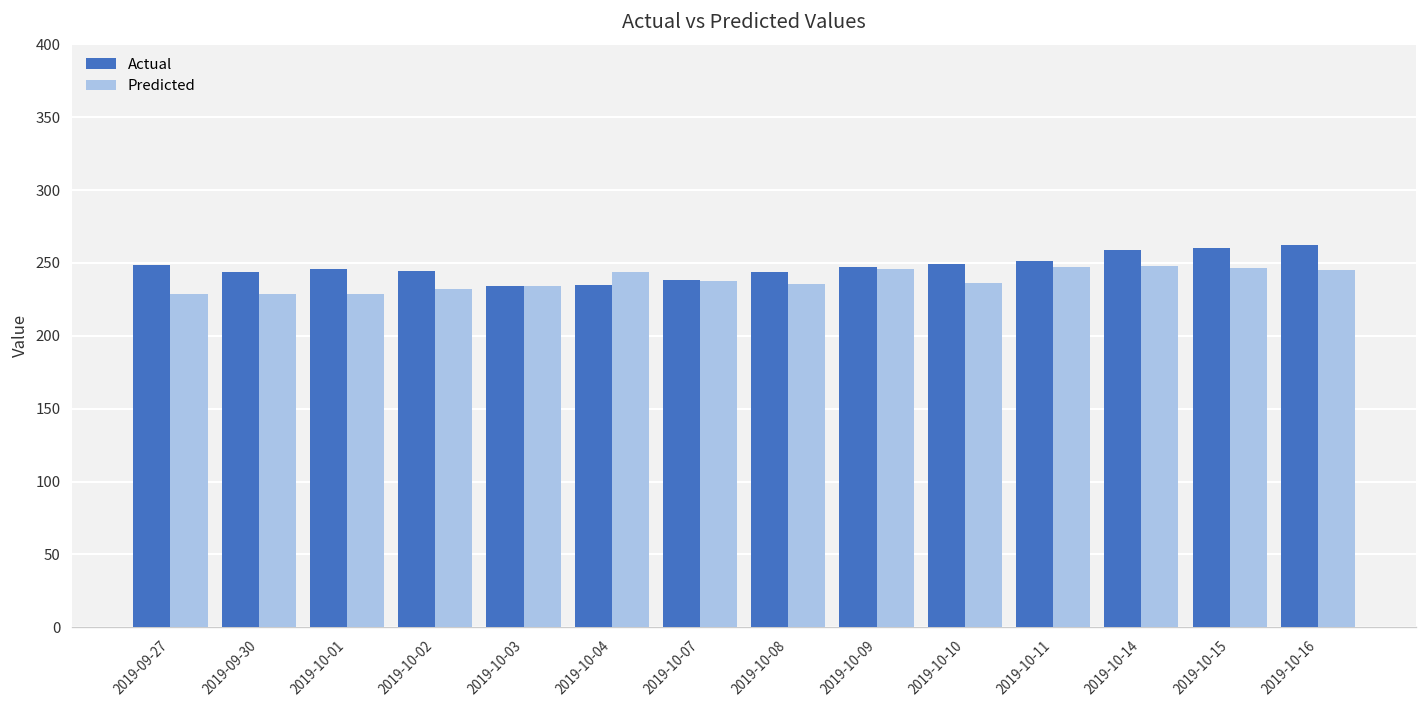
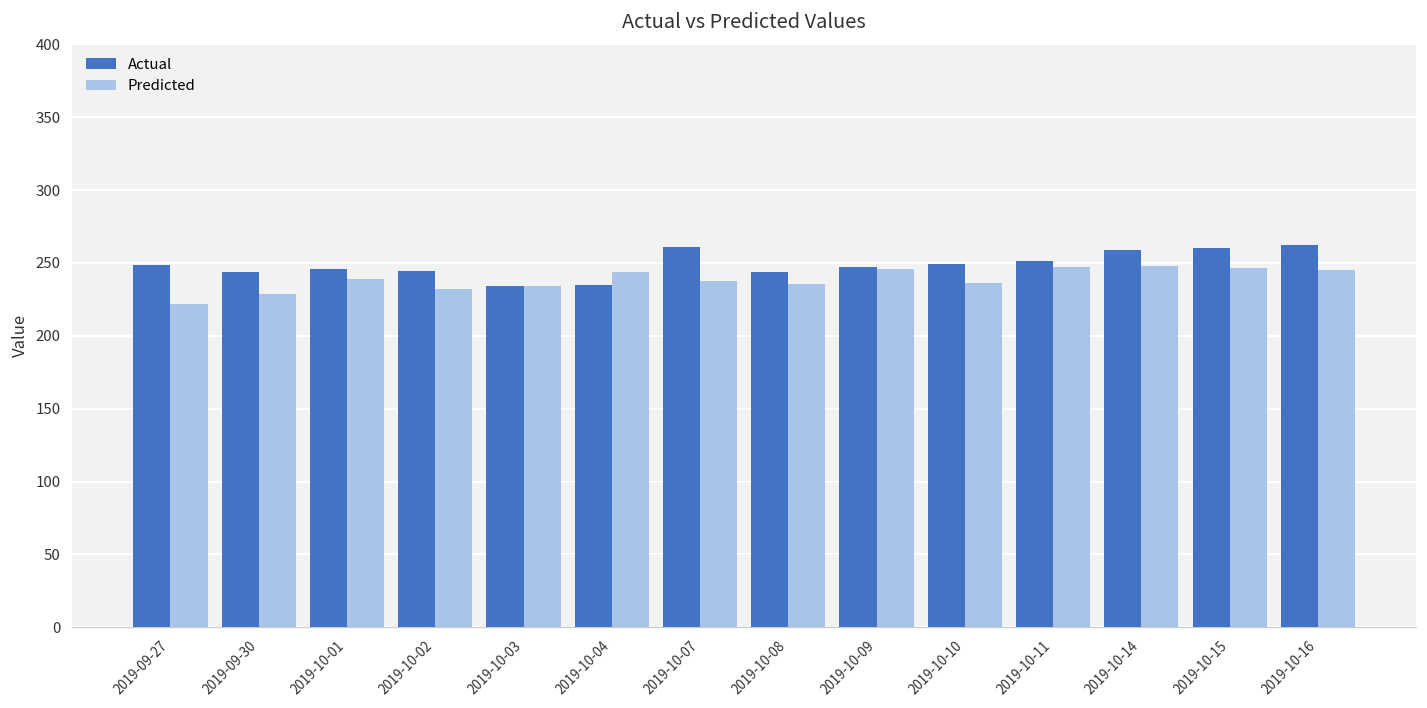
Predicted, 2019-09-27: 229 -> 222
Predicted, 2019-10-01: 229 -> 239
Actual, 2019-10-07: 239 -> 261
